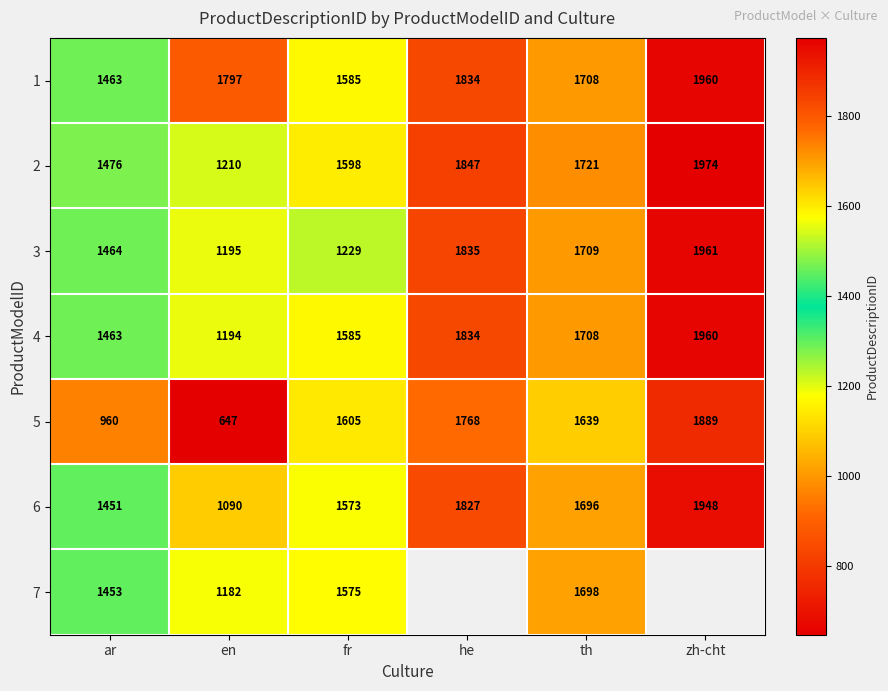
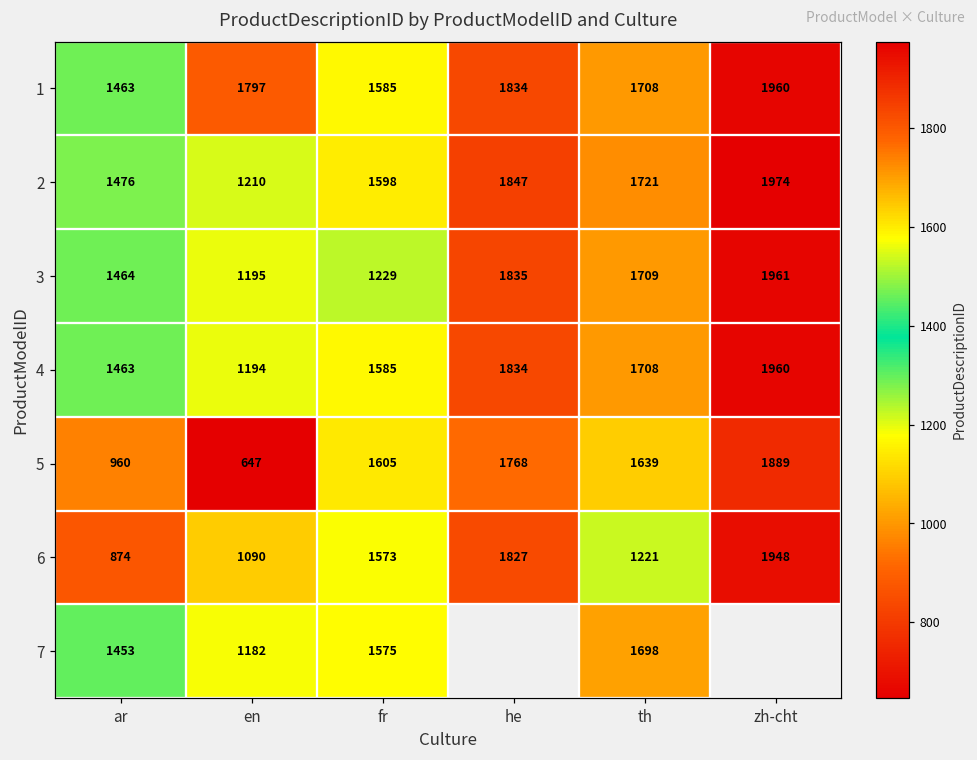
6, ar: 1451 -> 874
6, th: 1696 -> 1221
